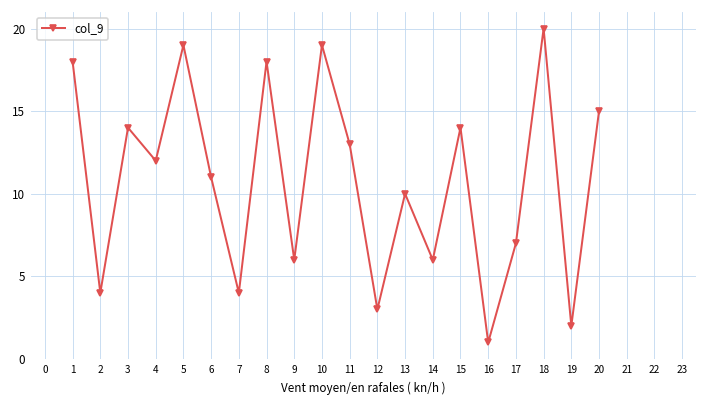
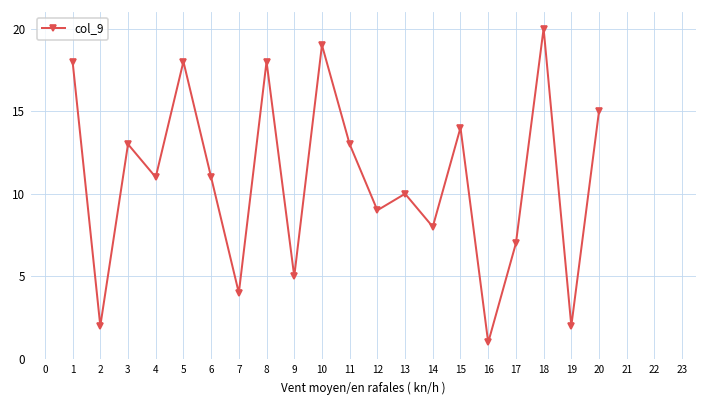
2: 4 -> 2
3: 14 -> 13
4: 12 -> 11
5: 19 -> 18
9: 6 -> 5
12: 3 -> 9
14: 6 -> 8
